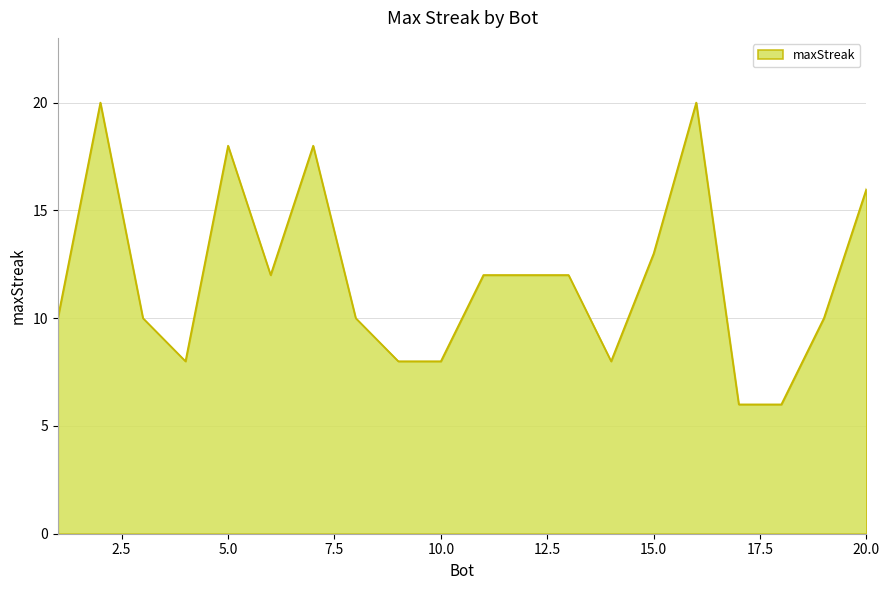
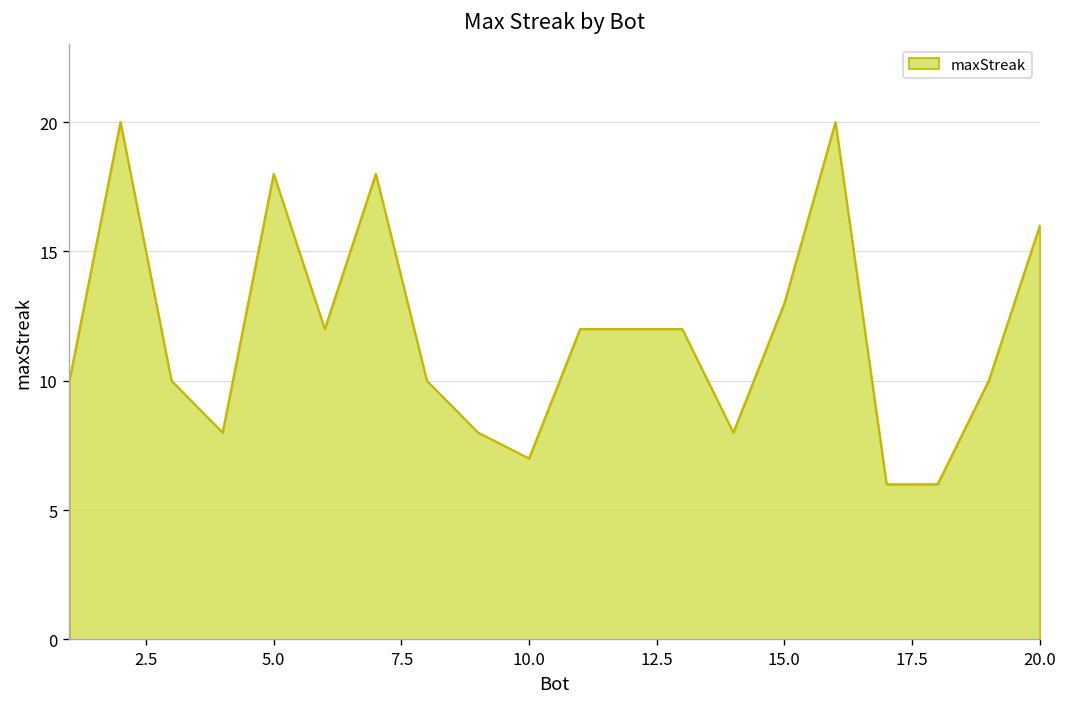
10.0: 8 -> 7
